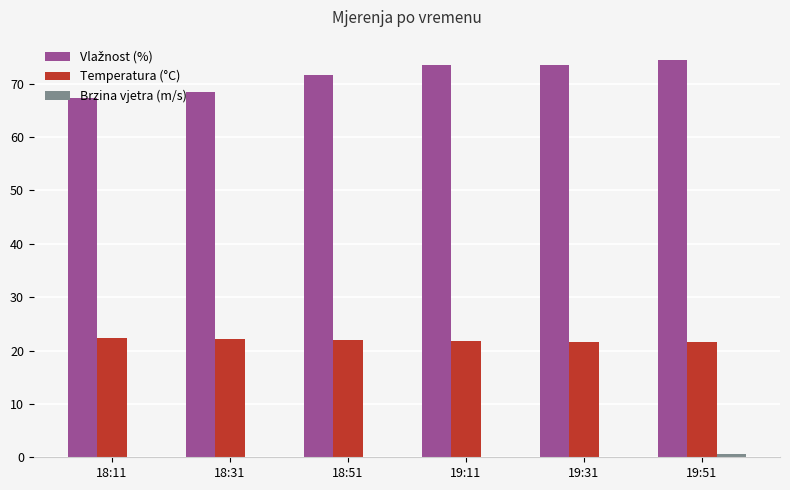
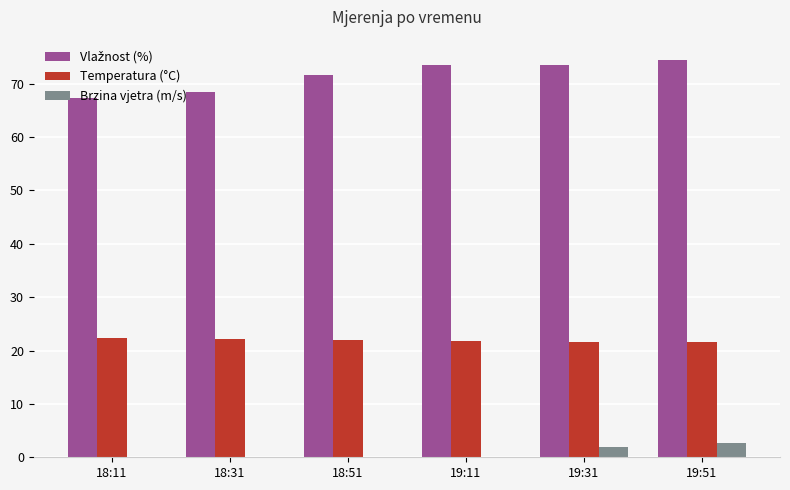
Brzina vjetra (m/s), 19:31: 0 -> 2
Brzina vjetra (m/s), 19:51: 1 -> 3
